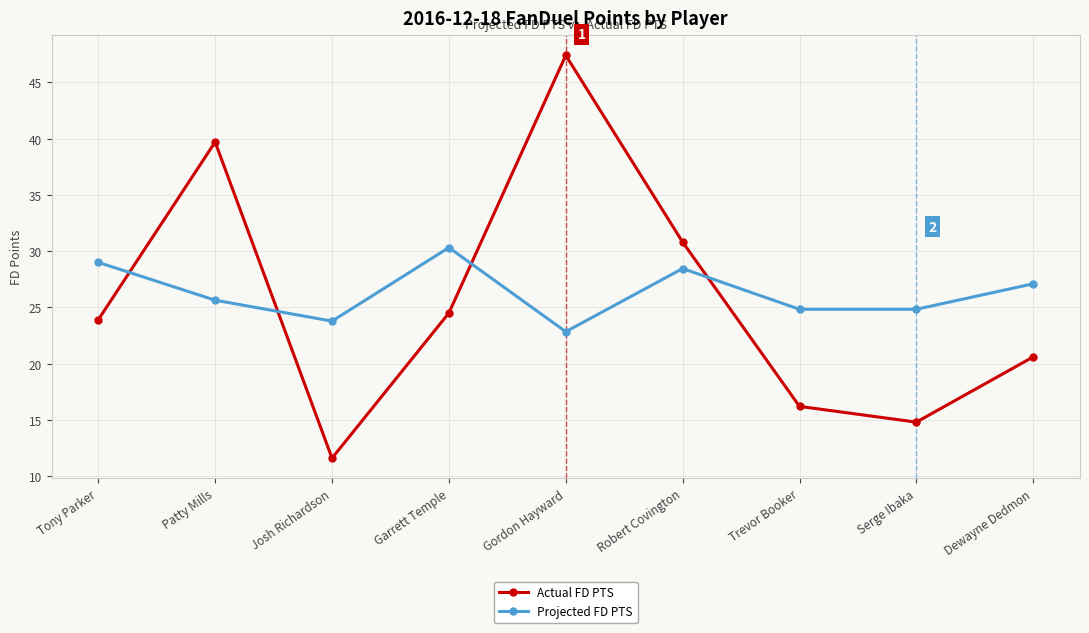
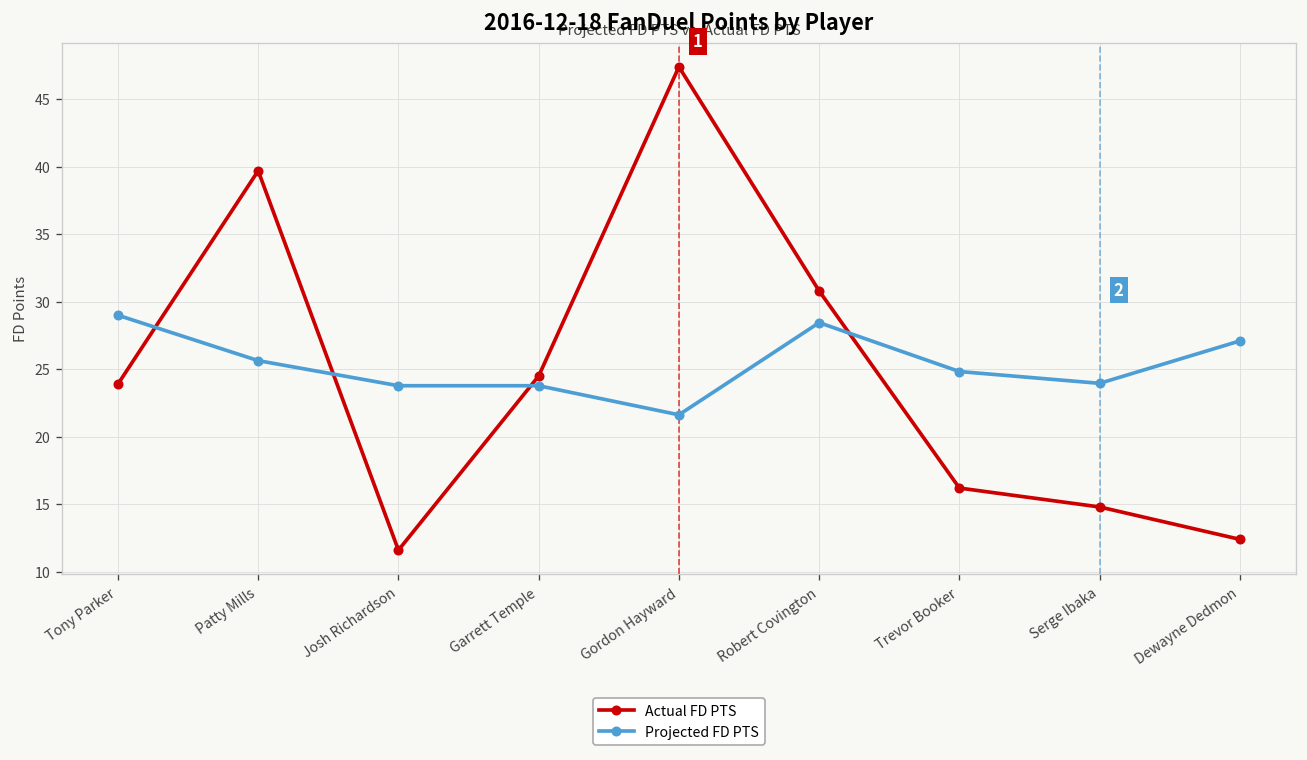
Projected FD PTS, Garrett Temple: 30.3 -> 23.8
Projected FD PTS, Gordon Hayward: 22.8 -> 21.6
Projected FD PTS, Serge Ibaka: 24.8 -> 24.0
Actual FD PTS, Dewayne Dedmon: 20.6 -> 12.4
